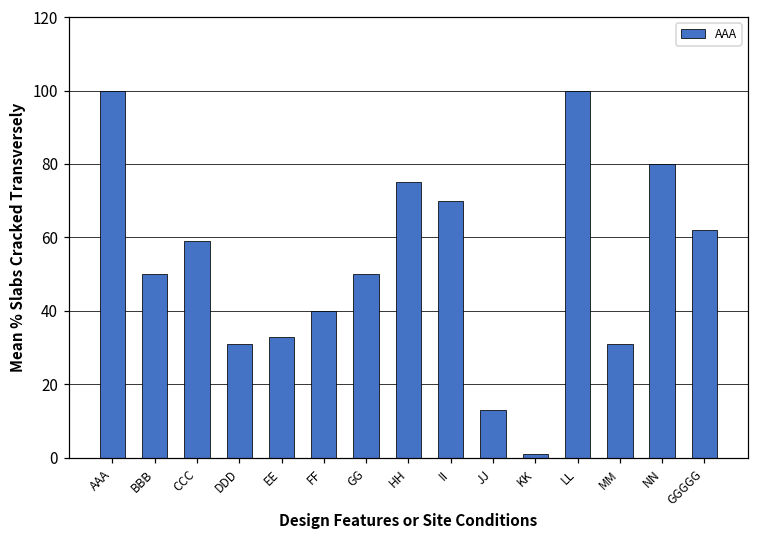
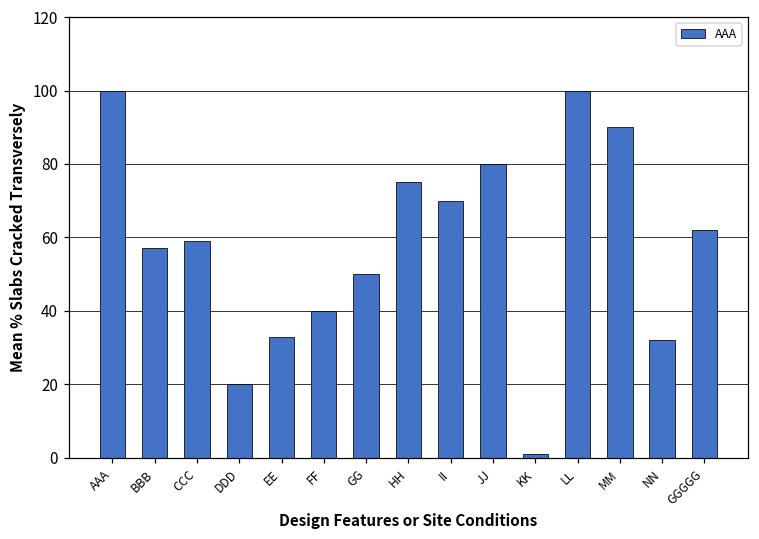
BBB: 50 -> 57
DDD: 31 -> 20
JJ: 13 -> 80
MM: 31 -> 90
NN: 80 -> 32
